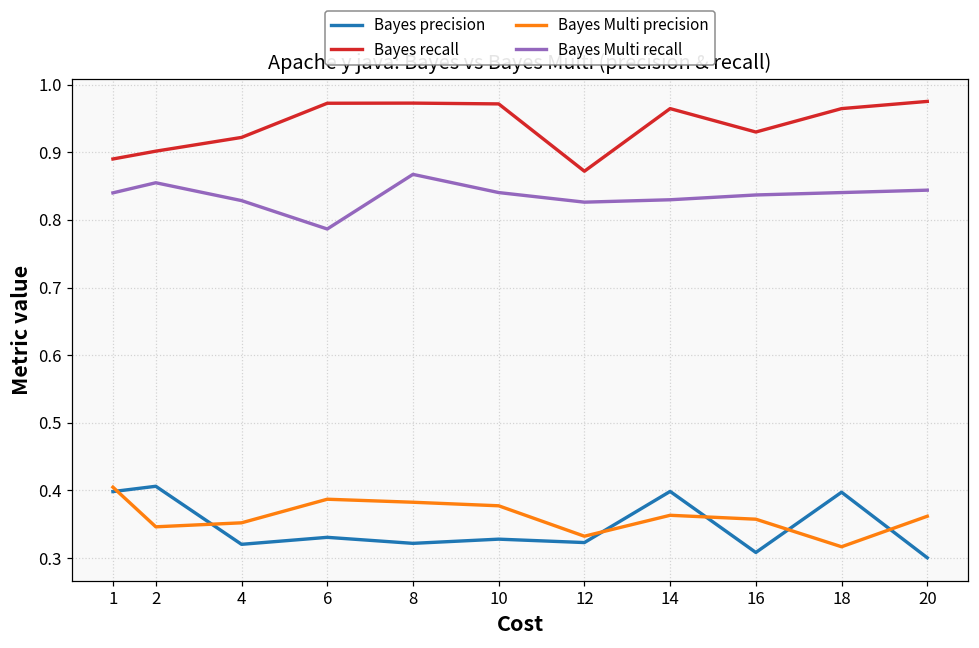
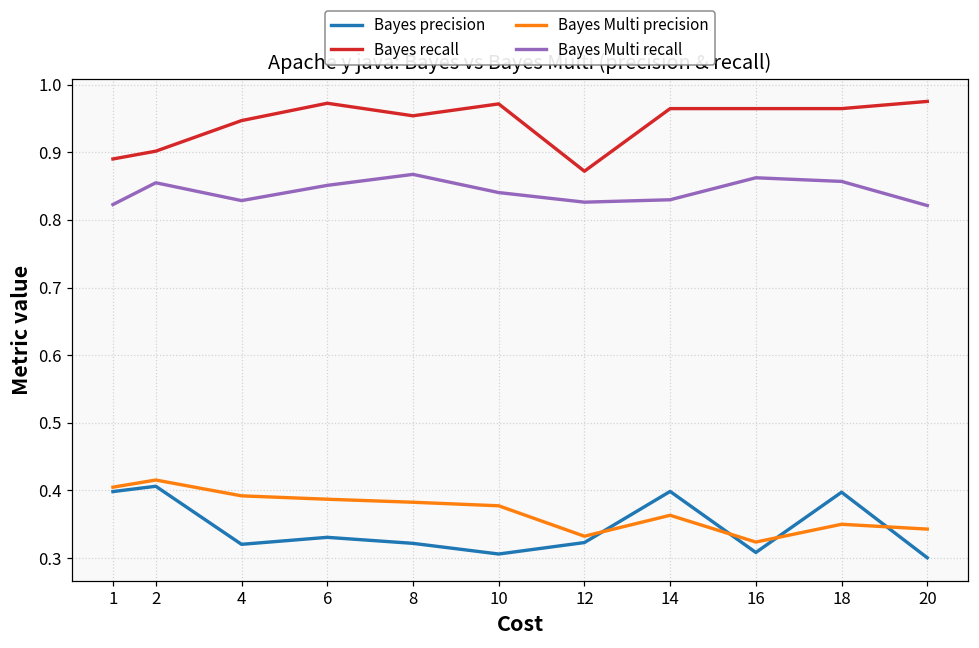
Bayes Multi recall, 1: 0.84 -> 0.82
Bayes Multi precision, 2: 0.35 -> 0.42
Bayes recall, 4: 0.92 -> 0.95
Bayes Multi precision, 4: 0.35 -> 0.39
Bayes Multi recall, 6: 0.79 -> 0.85
Bayes recall, 8: 0.97 -> 0.95
Bayes precision, 10: 0.33 -> 0.31
Bayes recall, 16: 0.93 -> 0.96
Bayes Multi precision, 16: 0.36 -> 0.32
Bayes Multi recall, 16: 0.84 -> 0.86
Bayes Multi precision, 18: 0.32 -> 0.35
Bayes Multi recall, 18: 0.84 -> 0.86
Bayes Multi precision, 20: 0.36 -> 0.34
Bayes Multi recall, 20: 0.84 -> 0.82
